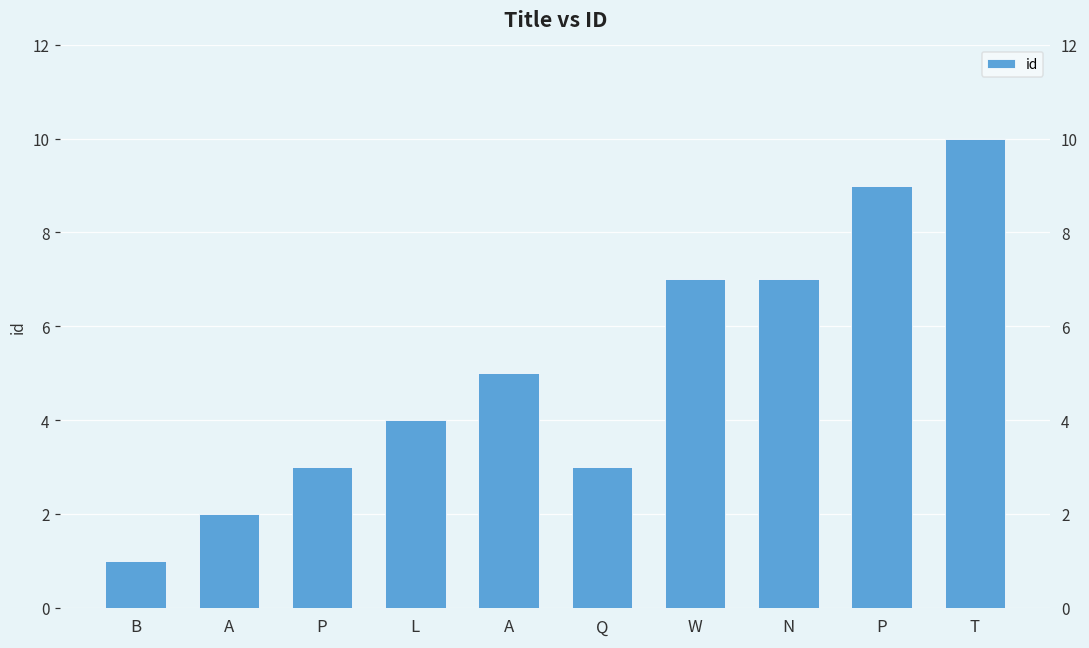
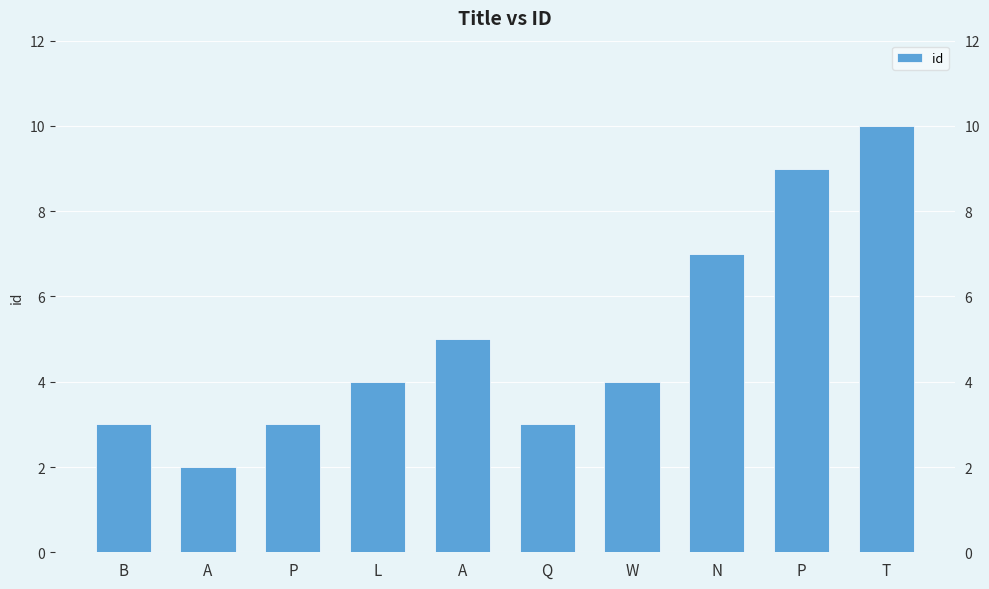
B: 1 -> 3
W: 7 -> 4
